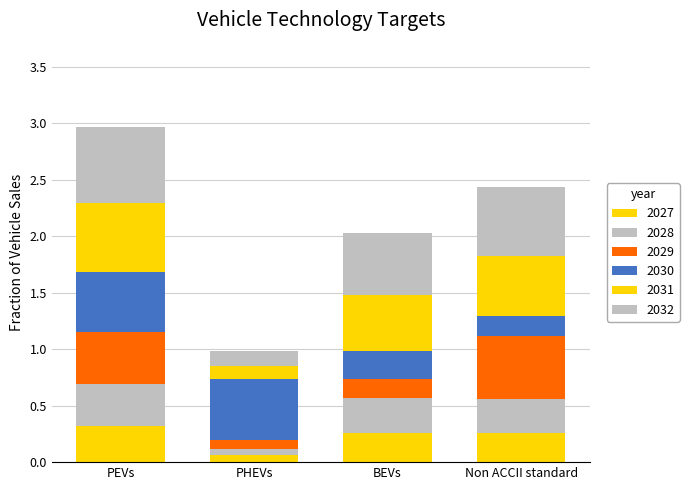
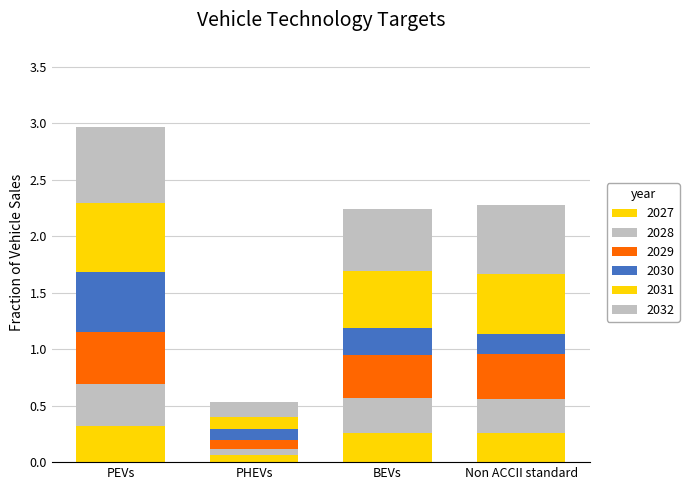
2030, PHEVs: 0.54 -> 0.09
2029, BEVs: 0.17 -> 0.38
2029, Non ACCII standard: 0.56 -> 0.40
